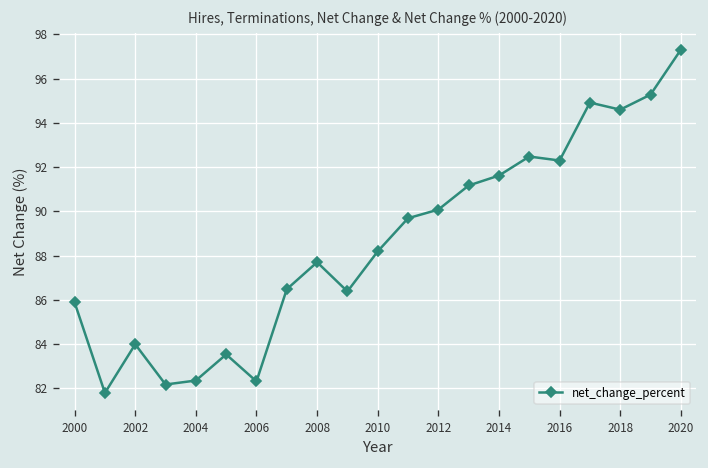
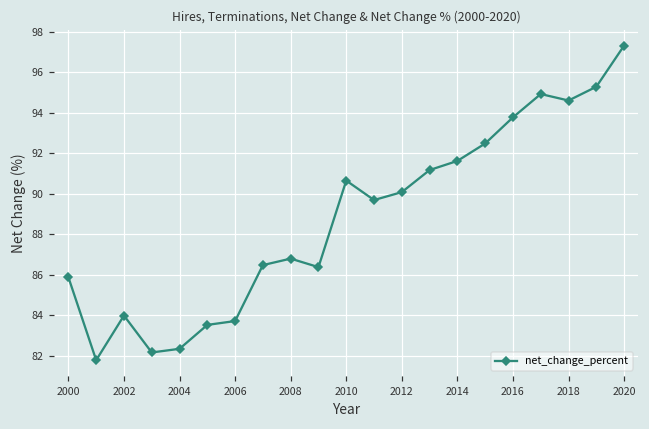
2006: 82.3 -> 83.7
2008: 87.7 -> 86.8
2010: 88.2 -> 90.7
2016: 92.3 -> 93.8
